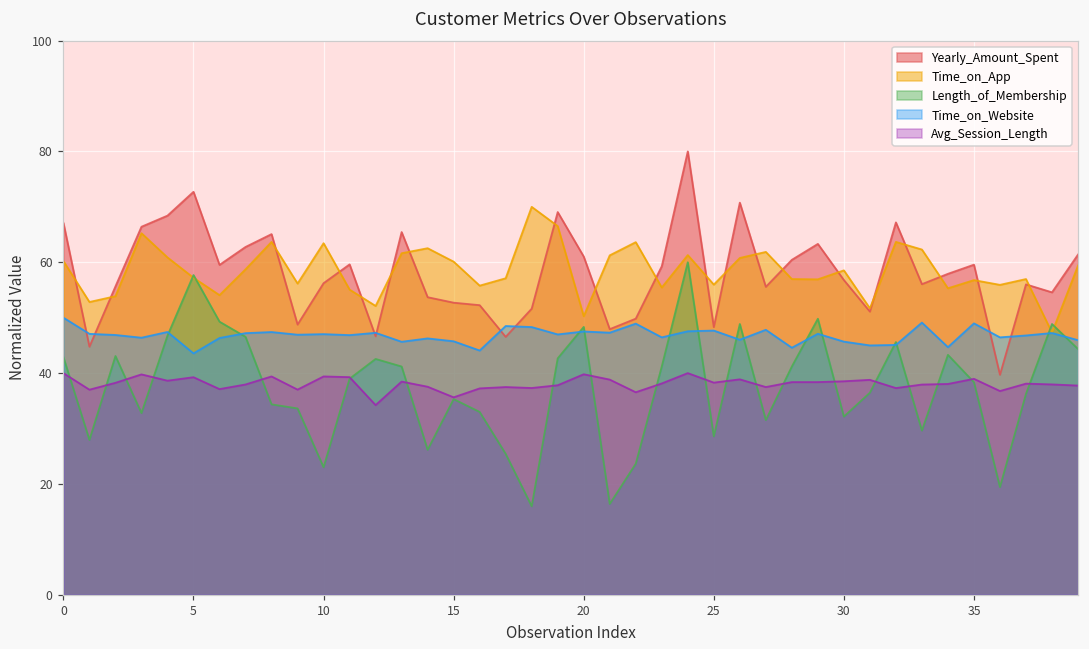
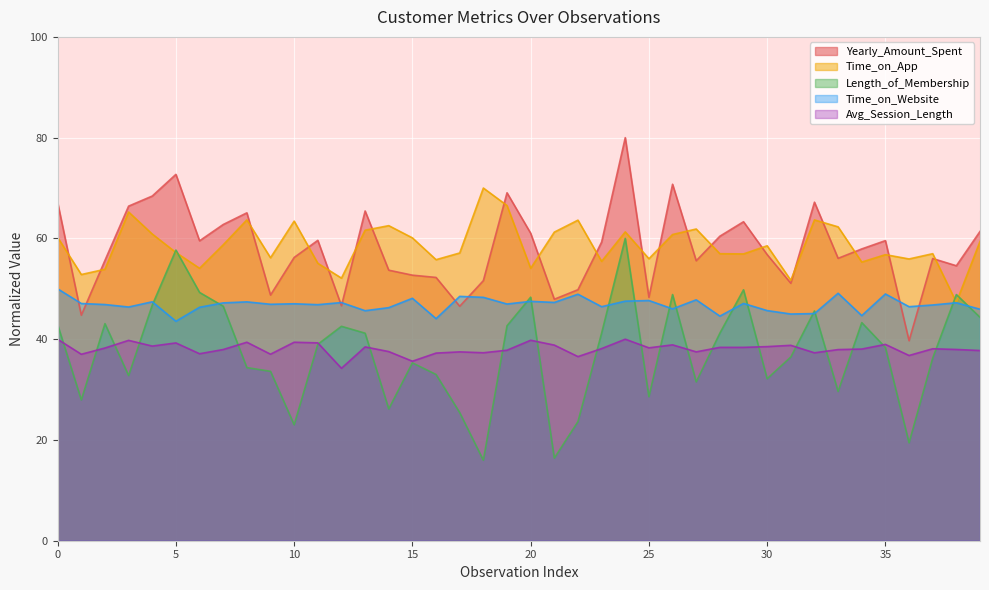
Time_on_Website, 15: 46 -> 48
Time_on_App, 20: 50 -> 54
